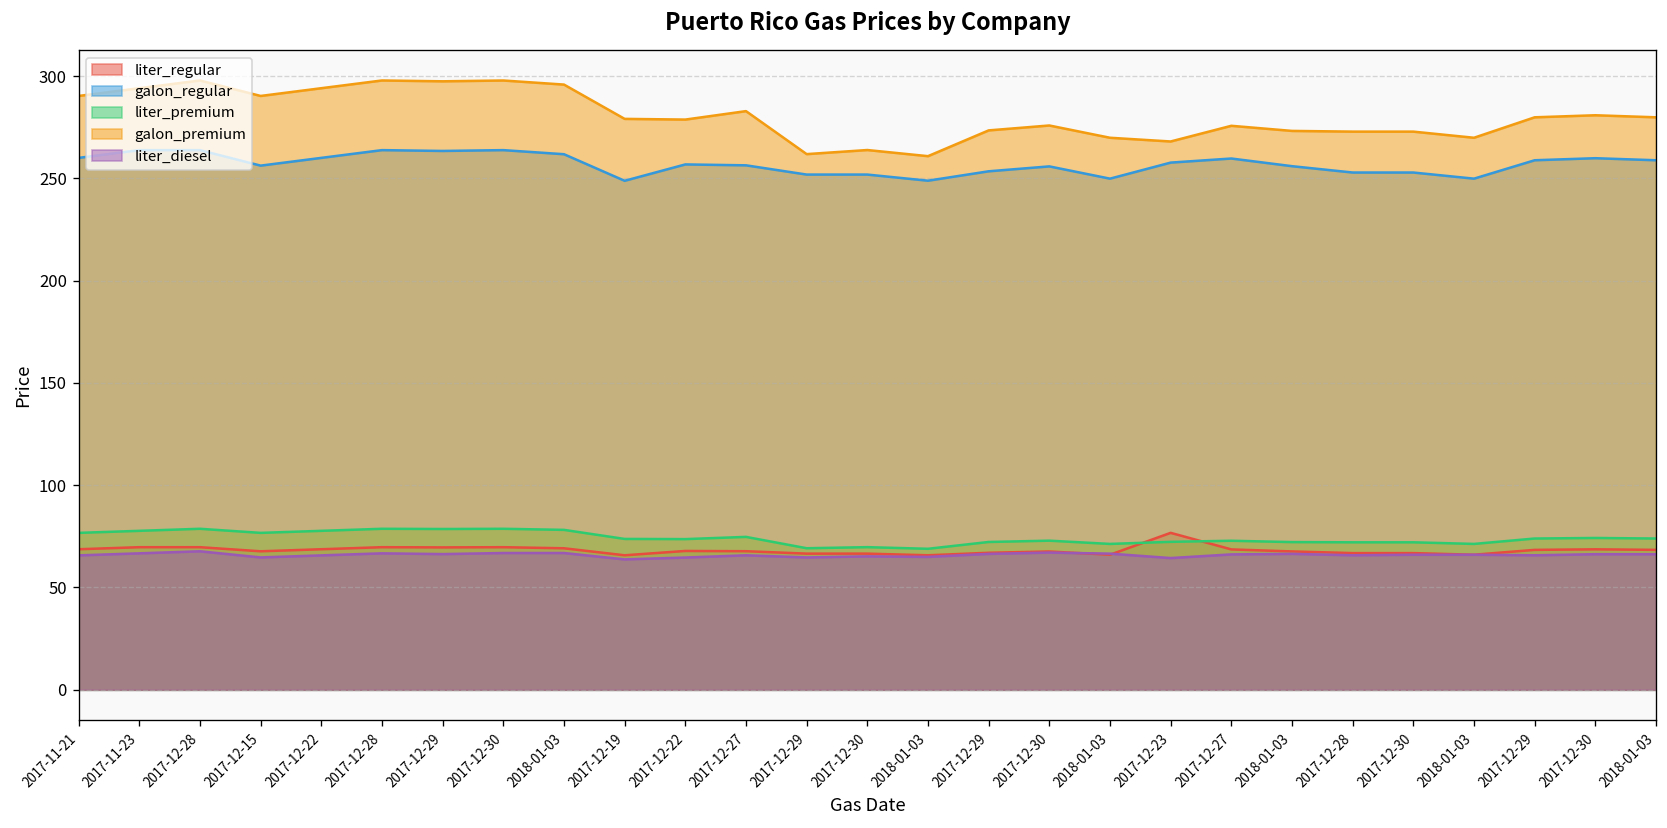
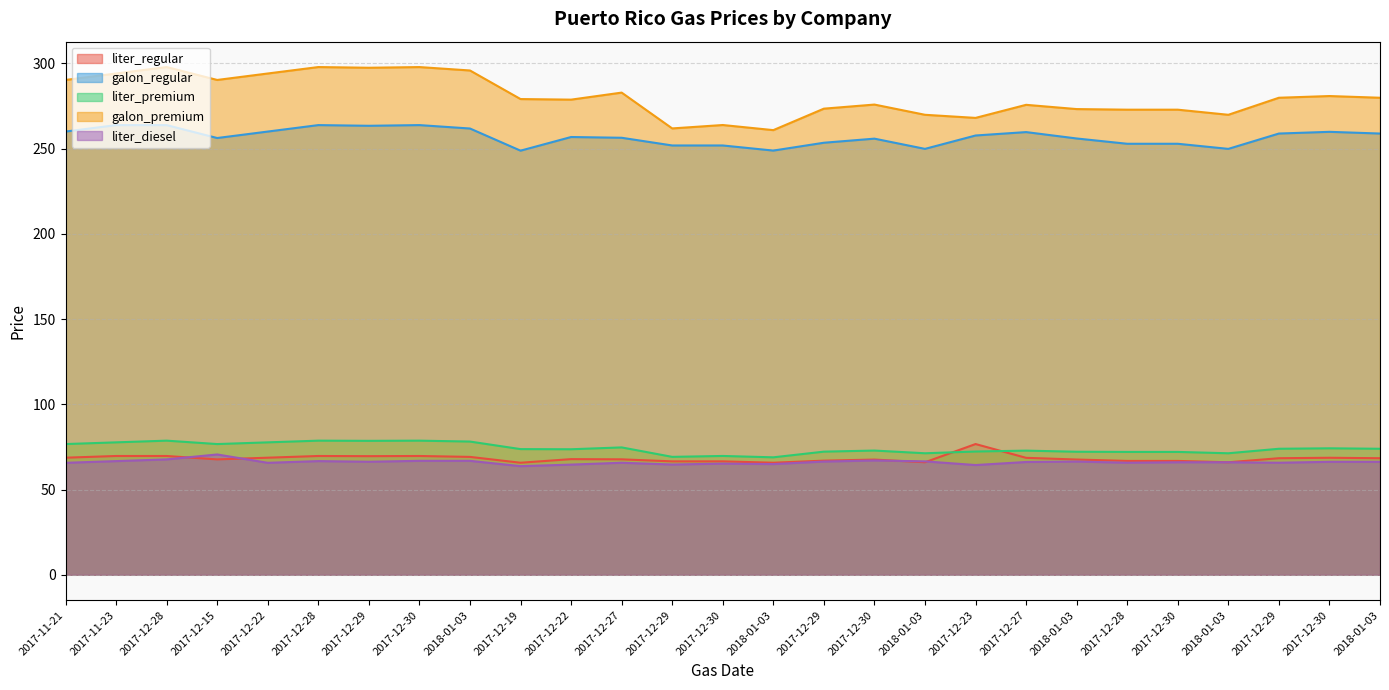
liter_diesel, 2017-12-15: 65 -> 71
